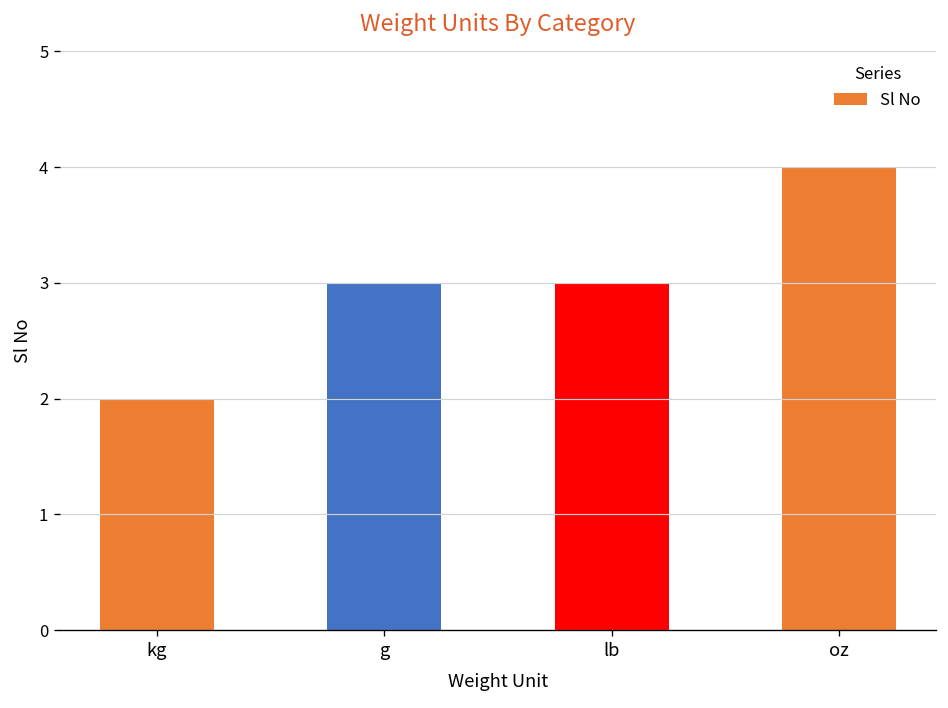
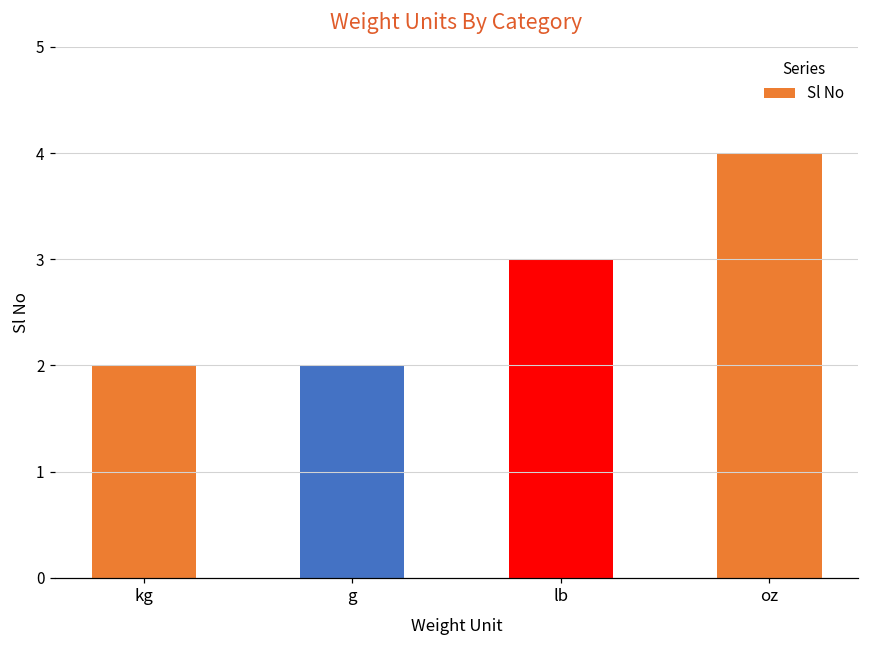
g: 3 -> 2
